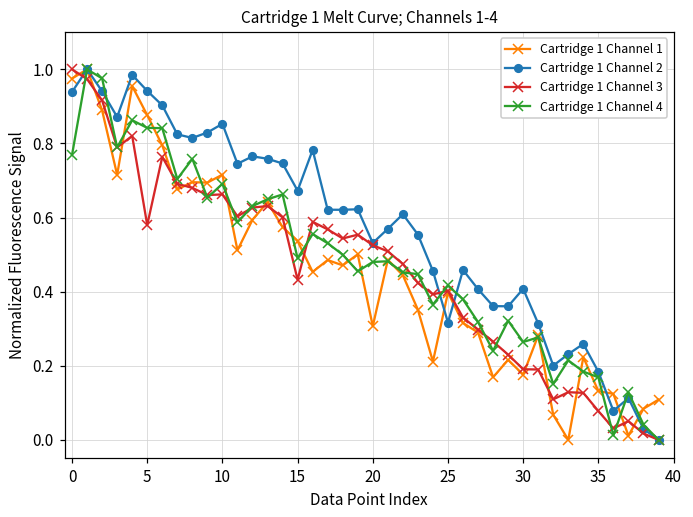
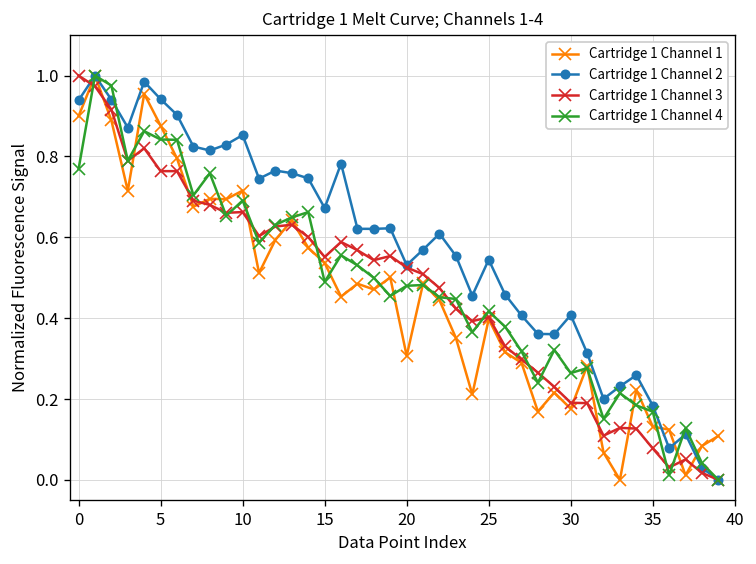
Cartridge 1 Channel 1, 0: 0.98 -> 0.90
Cartridge 1 Channel 3, 5: 0.58 -> 0.76
Cartridge 1 Channel 3, 15: 0.43 -> 0.55
Cartridge 1 Channel 2, 25: 0.32 -> 0.54
